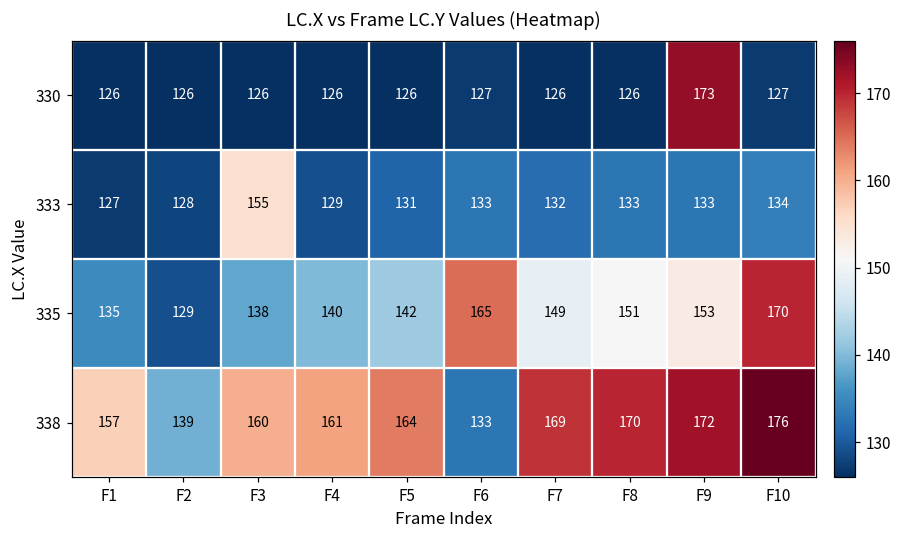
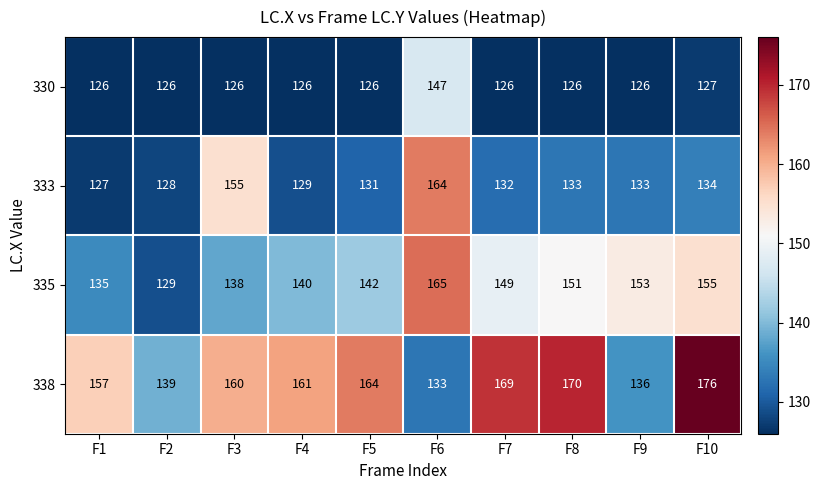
330, F6: 127 -> 147
330, F9: 173 -> 126
333, F6: 133 -> 164
335, F10: 170 -> 155
338, F9: 172 -> 136
